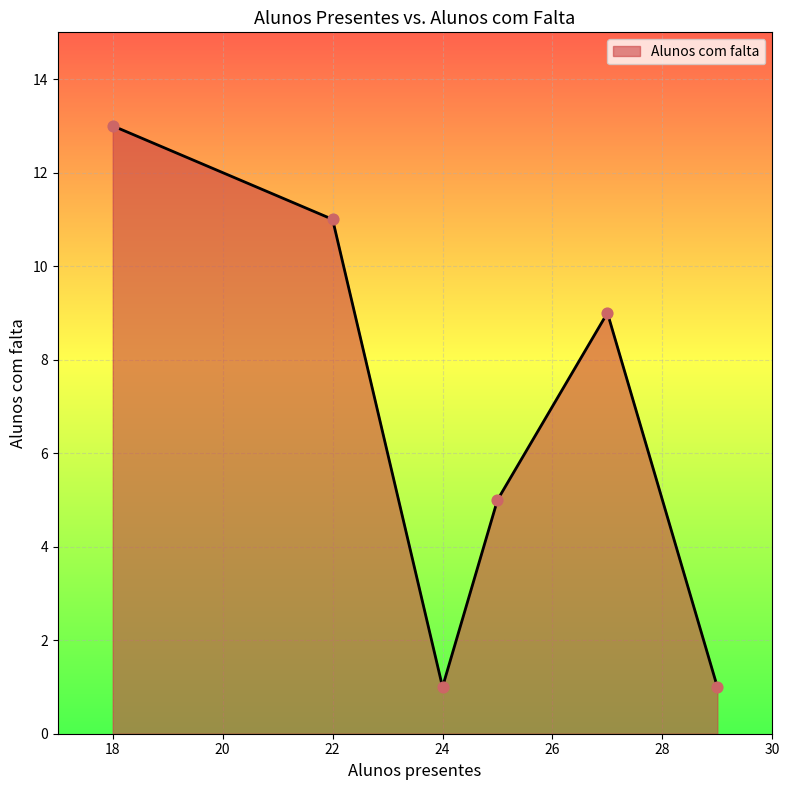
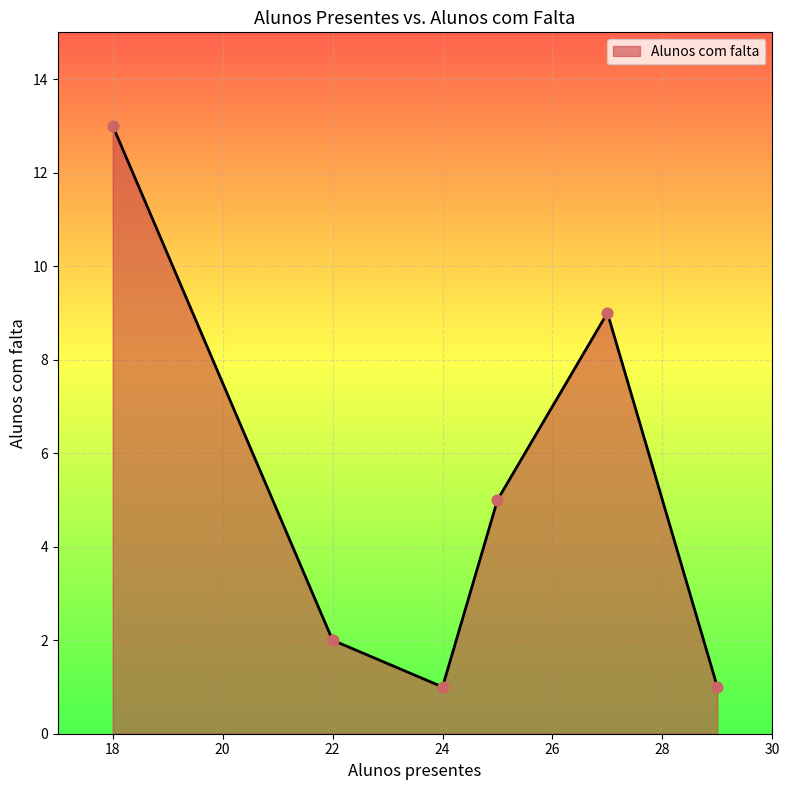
22: 11 -> 2
